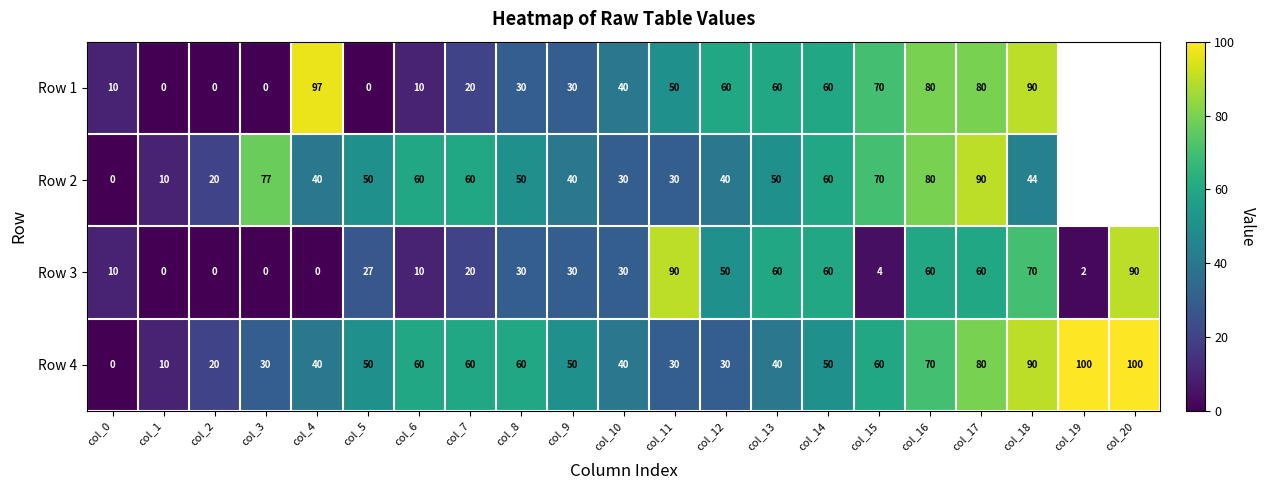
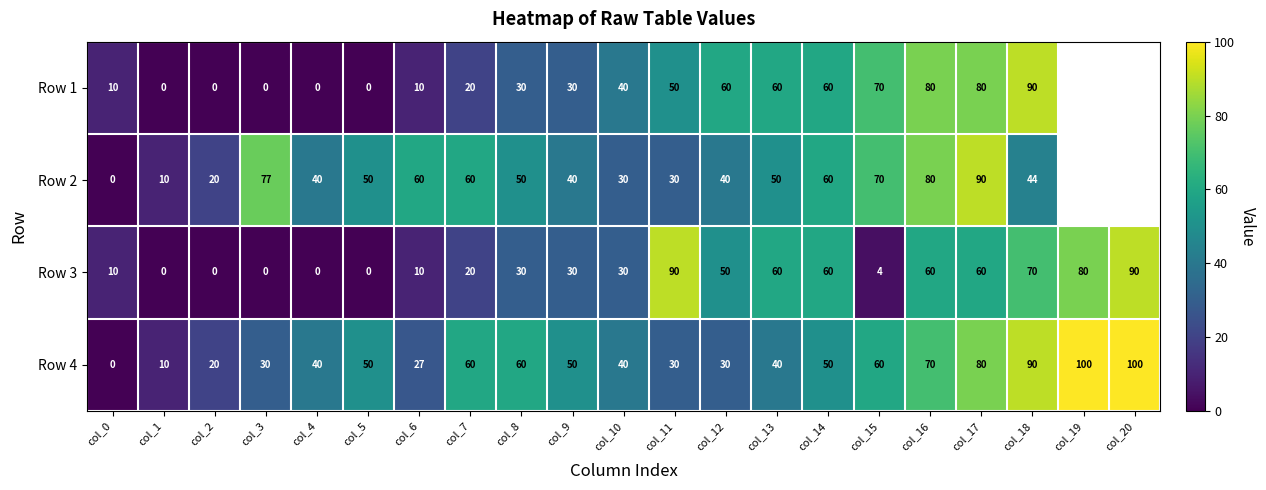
Row 1, col_4: 97 -> 0
Row 3, col_5: 27 -> 0
Row 3, col_19: 2 -> 80
Row 4, col_6: 60 -> 27
